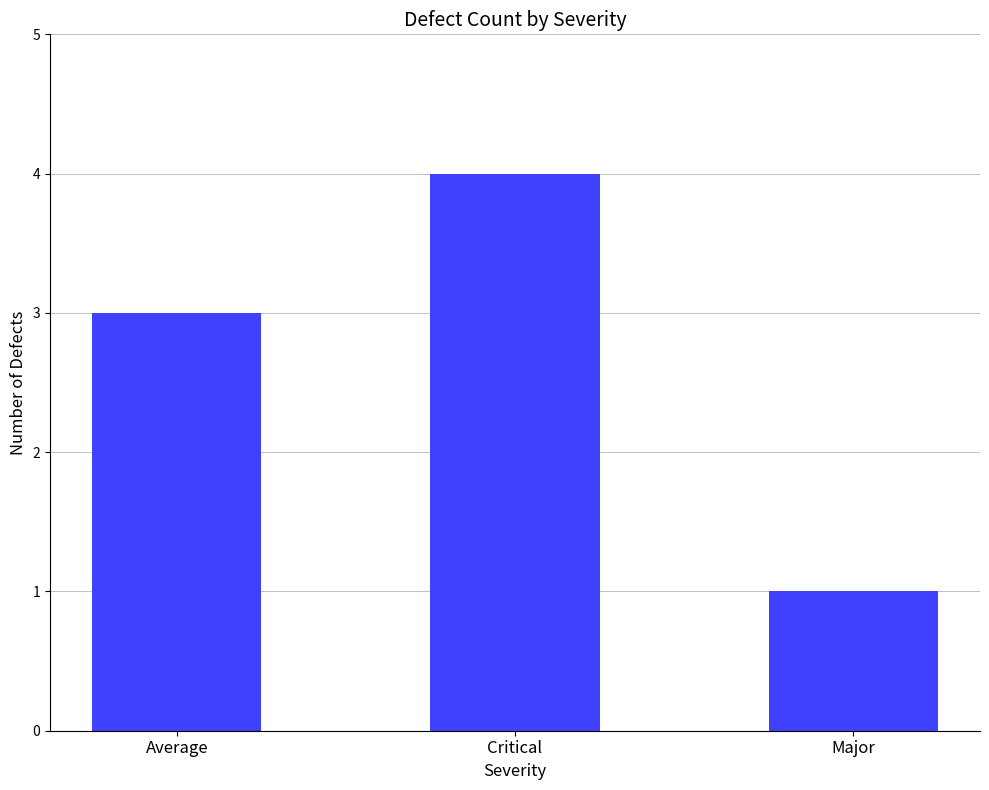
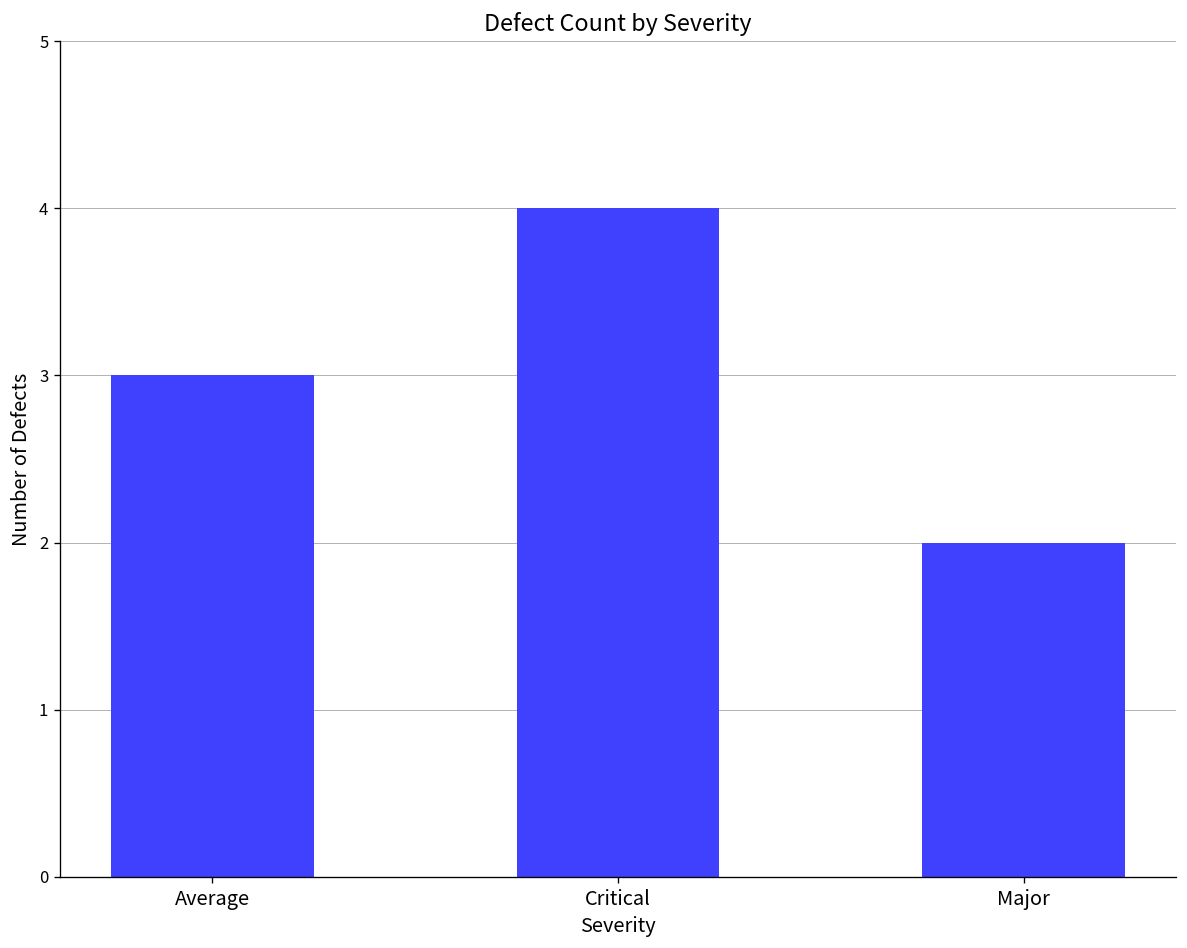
Major: 1 -> 2
